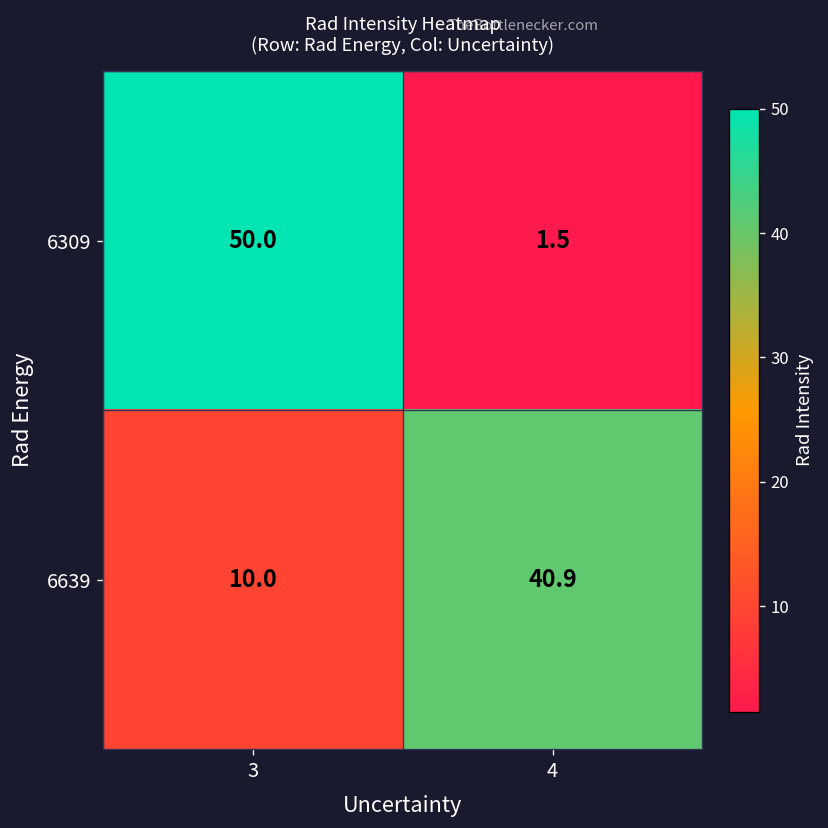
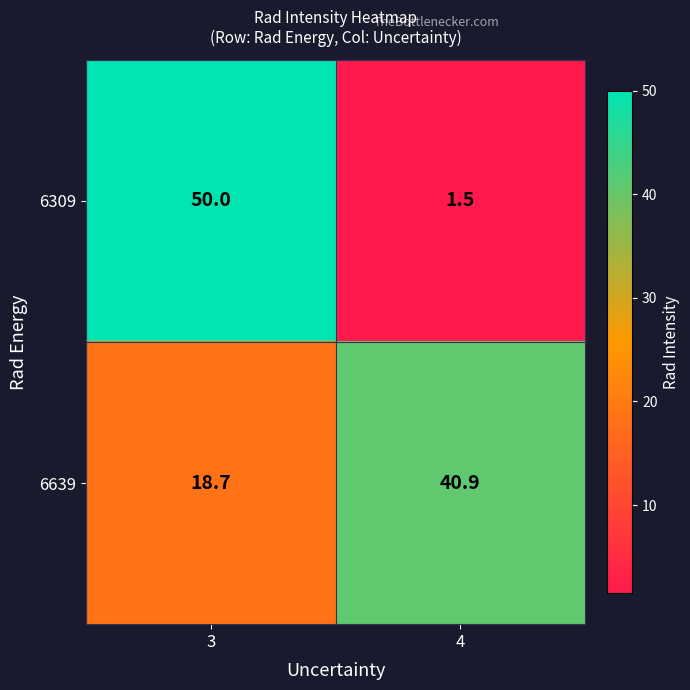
6639, 3: 10.0 -> 18.7
